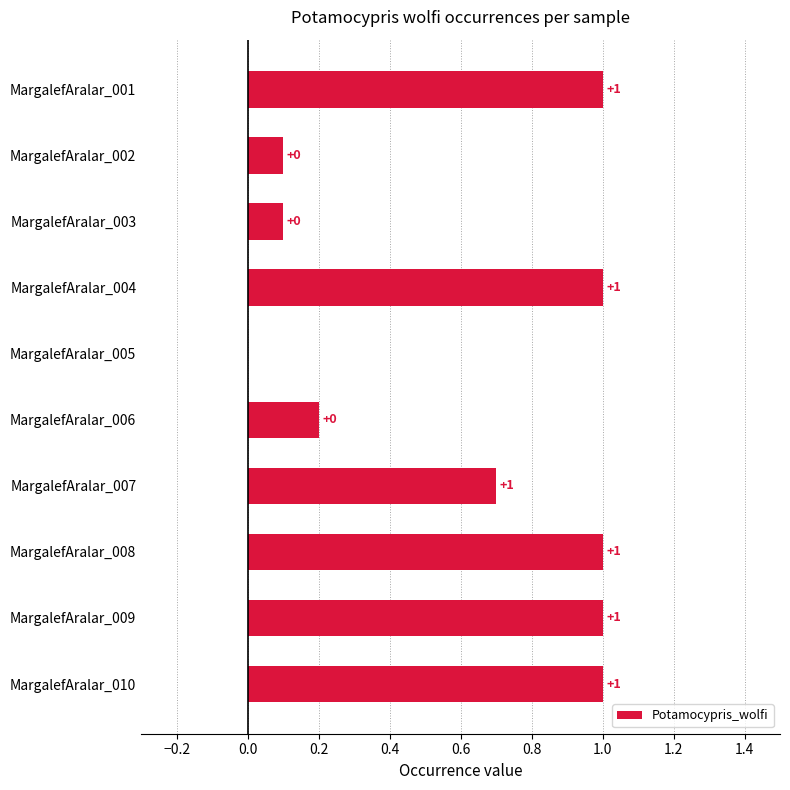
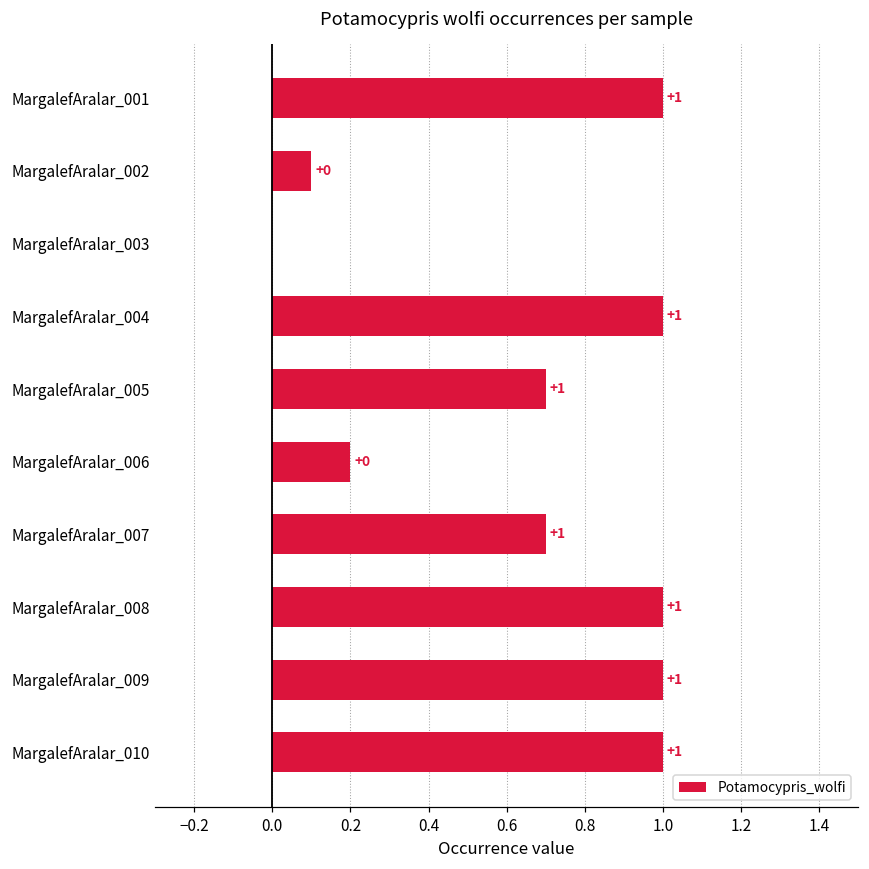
MargalefAralar_003: 0.1 -> 0.0
MargalefAralar_005: +0 -> +1
